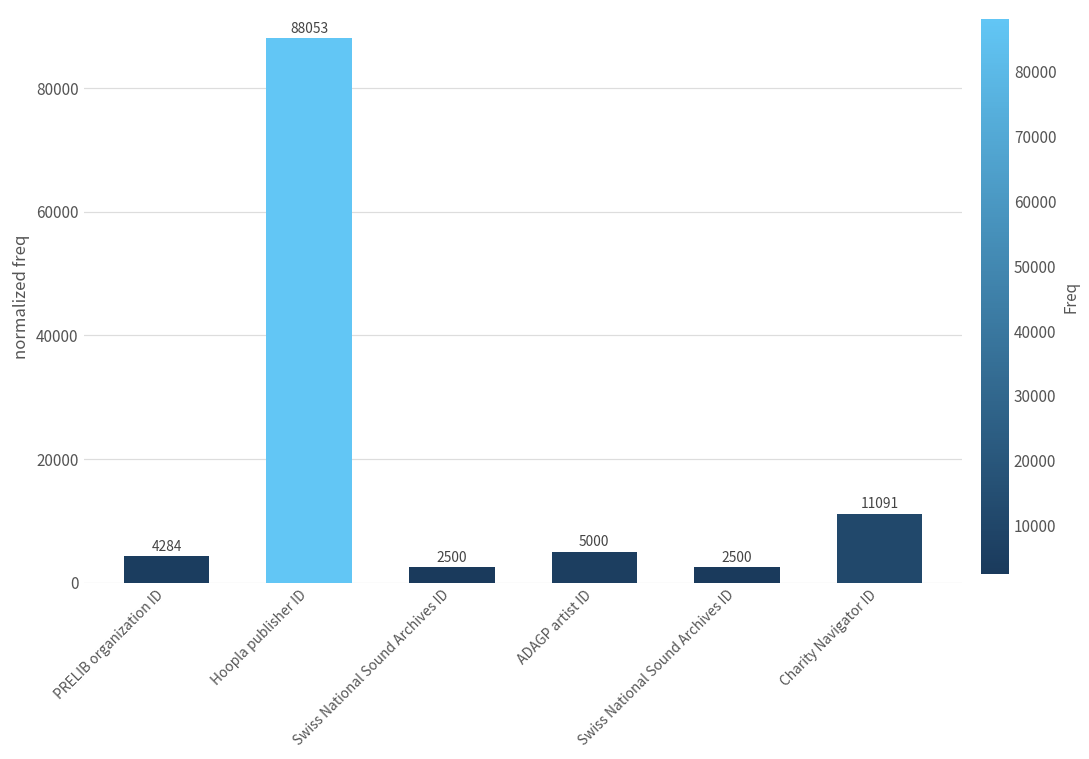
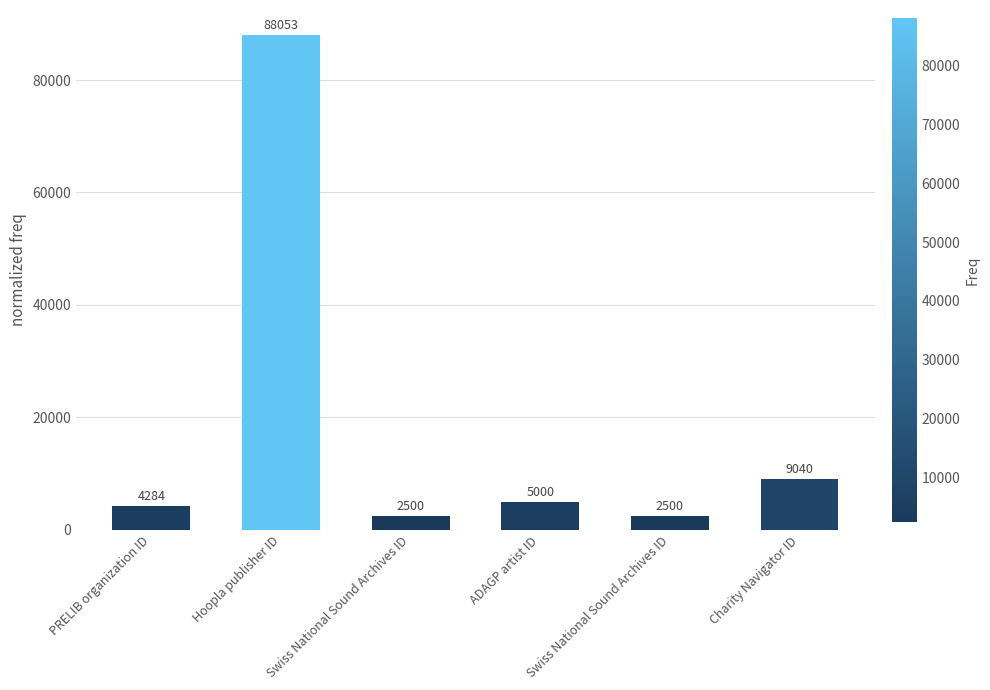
Charity Navigator ID: 11091 -> 9040
